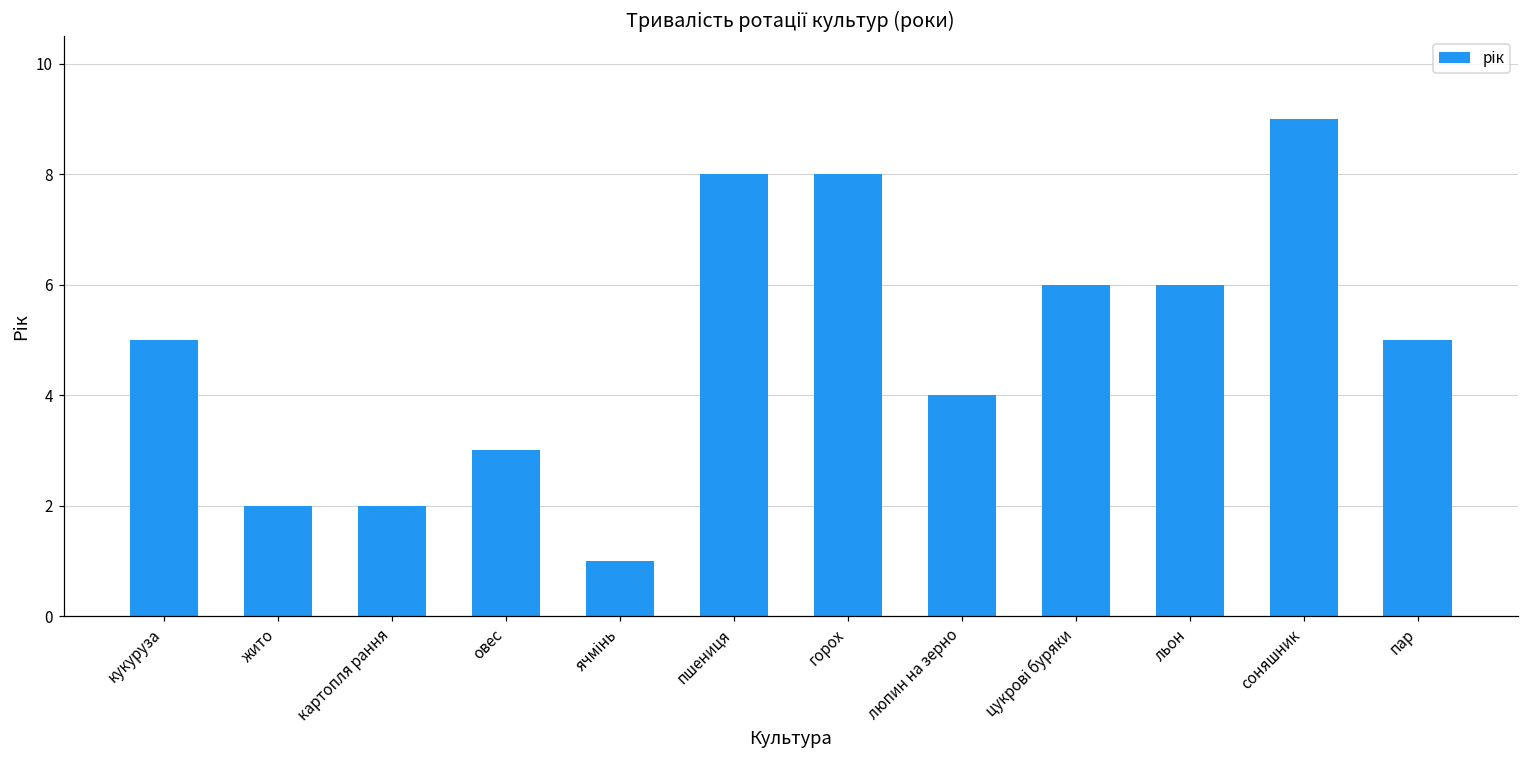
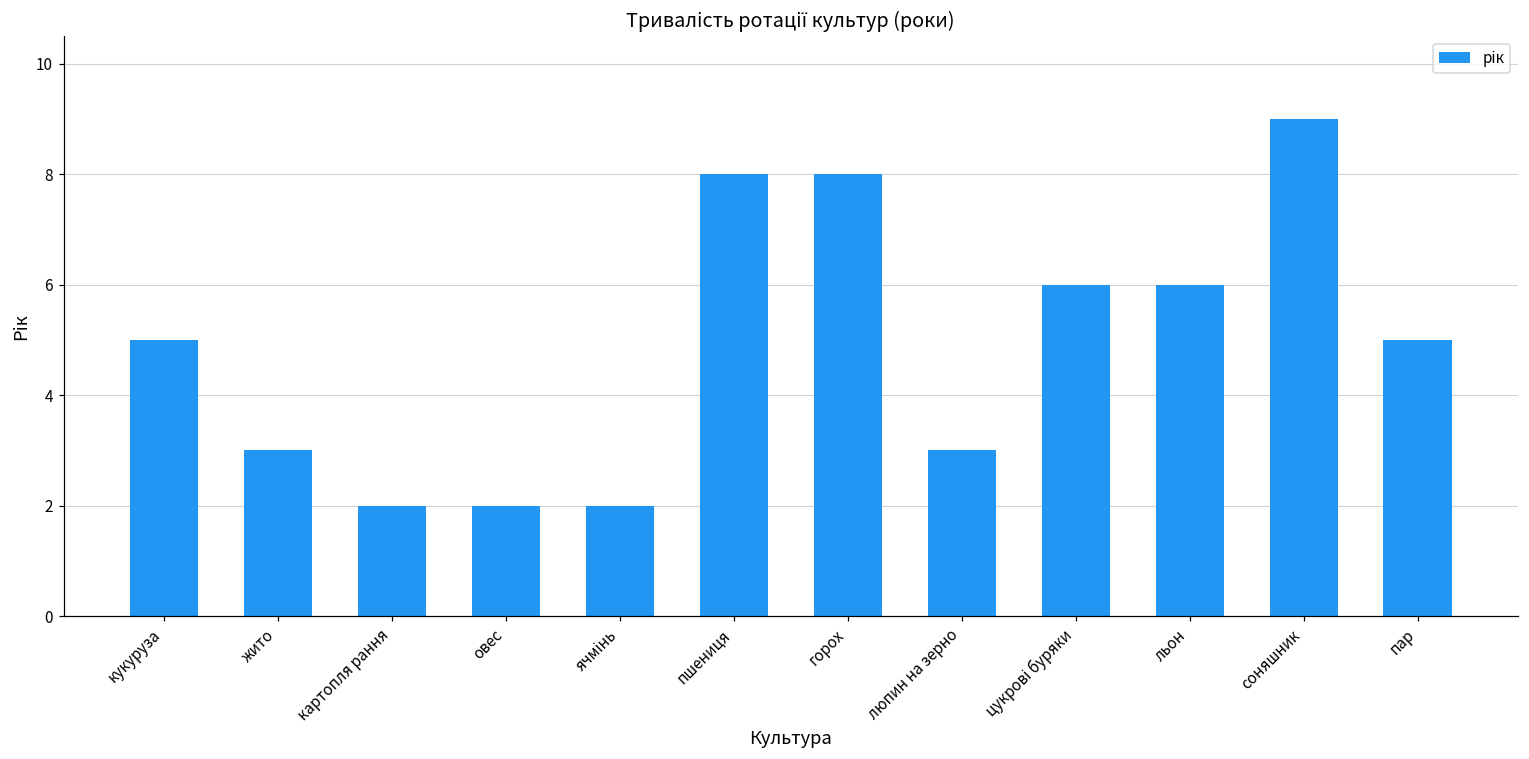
жито: 2 -> 3
овес: 3 -> 2
ячмінь: 1 -> 2
люпин на зерно: 4 -> 3
